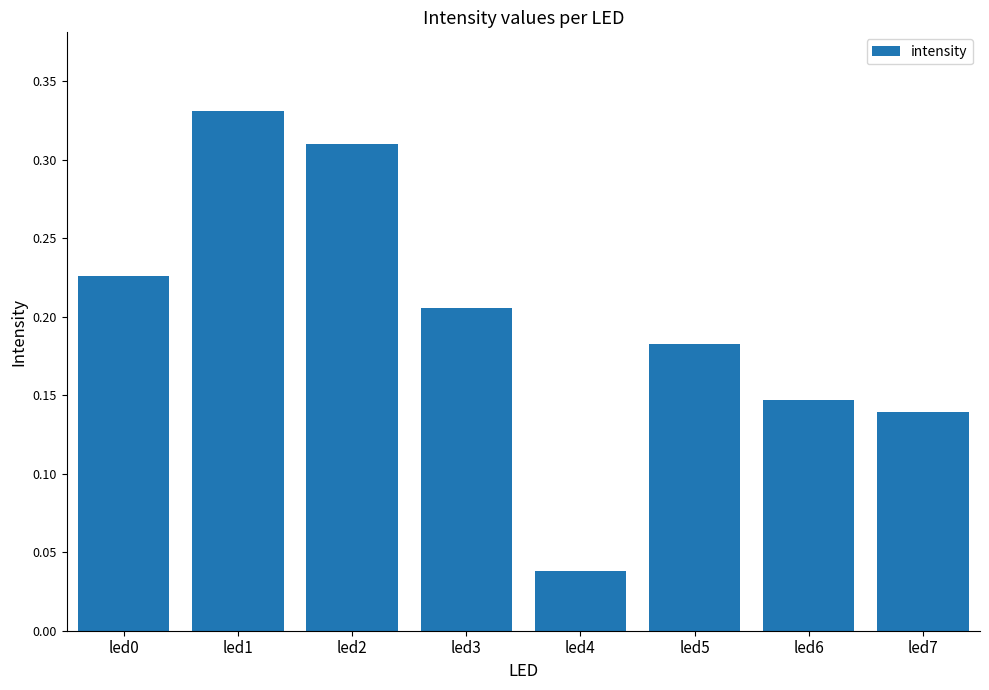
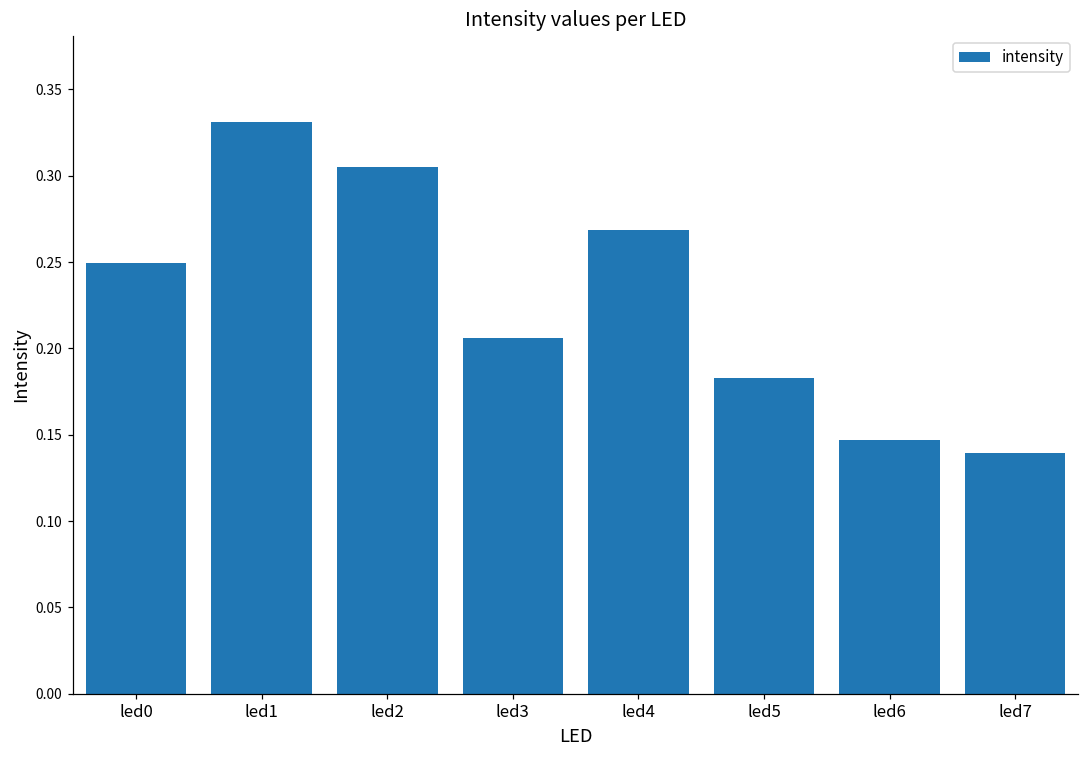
led0: 0.226 -> 0.250
led2: 0.310 -> 0.305
led4: 0.038 -> 0.269
